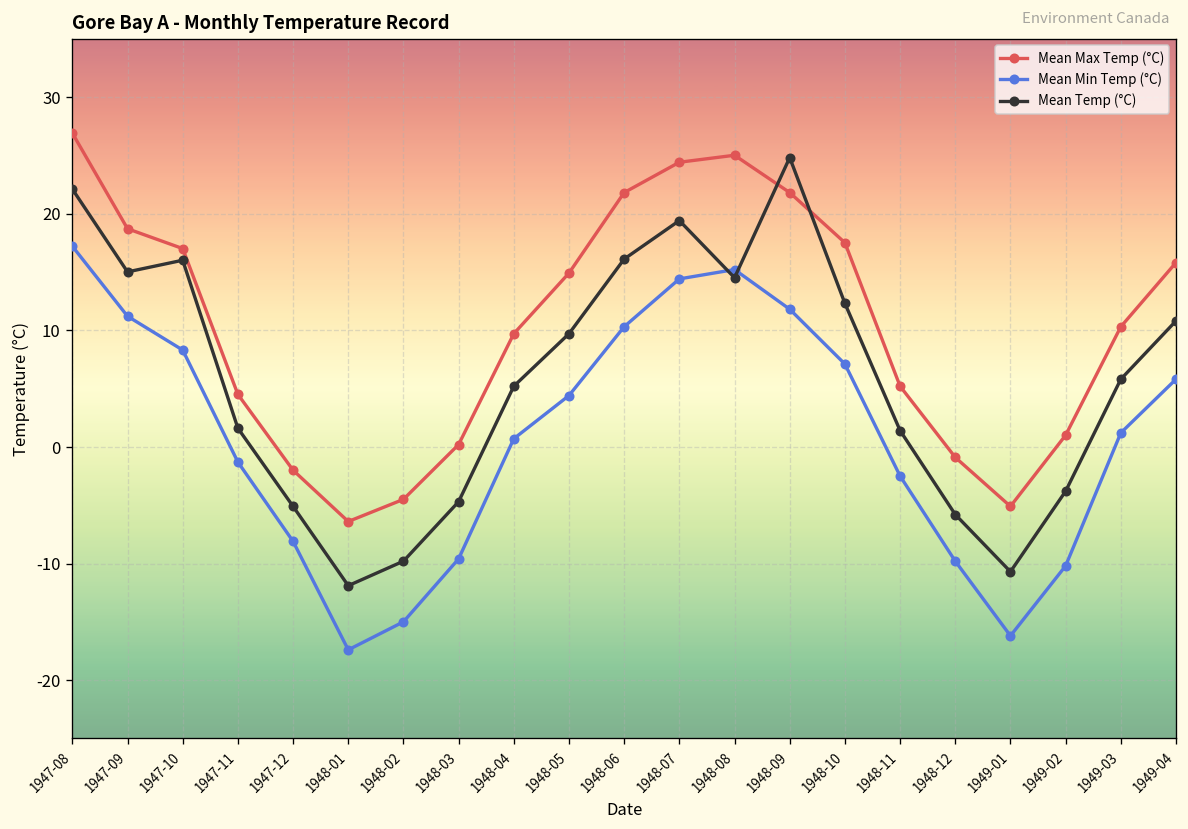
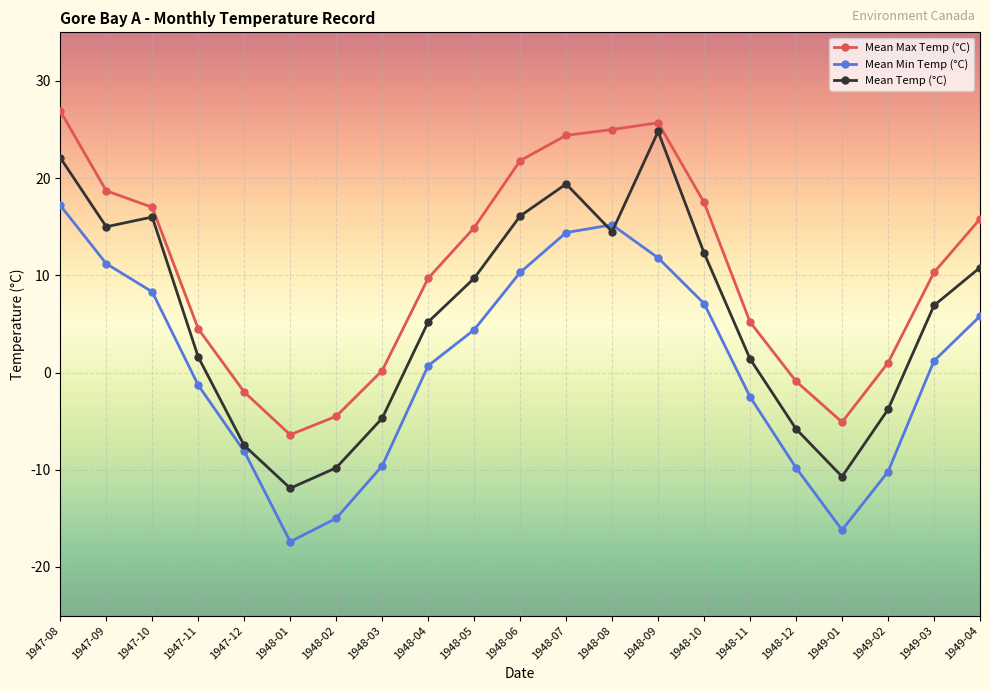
Mean Temp (°C), 1947-12: -5 -> -8
Mean Max Temp (°C), 1948-09: 22 -> 26
Mean Temp (°C), 1949-03: 6 -> 7
